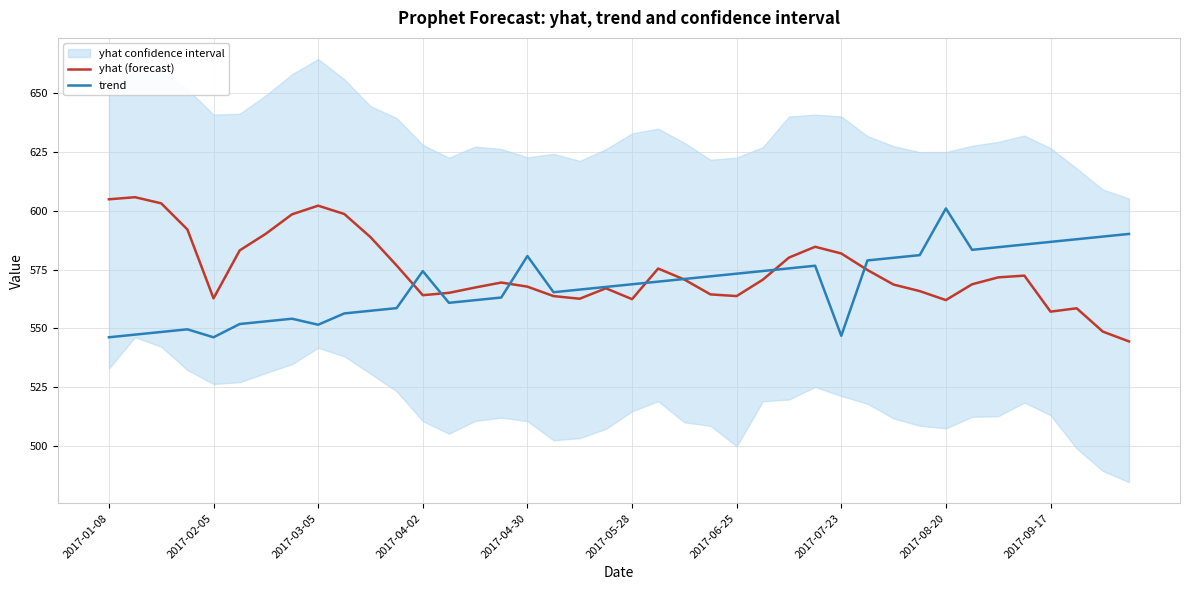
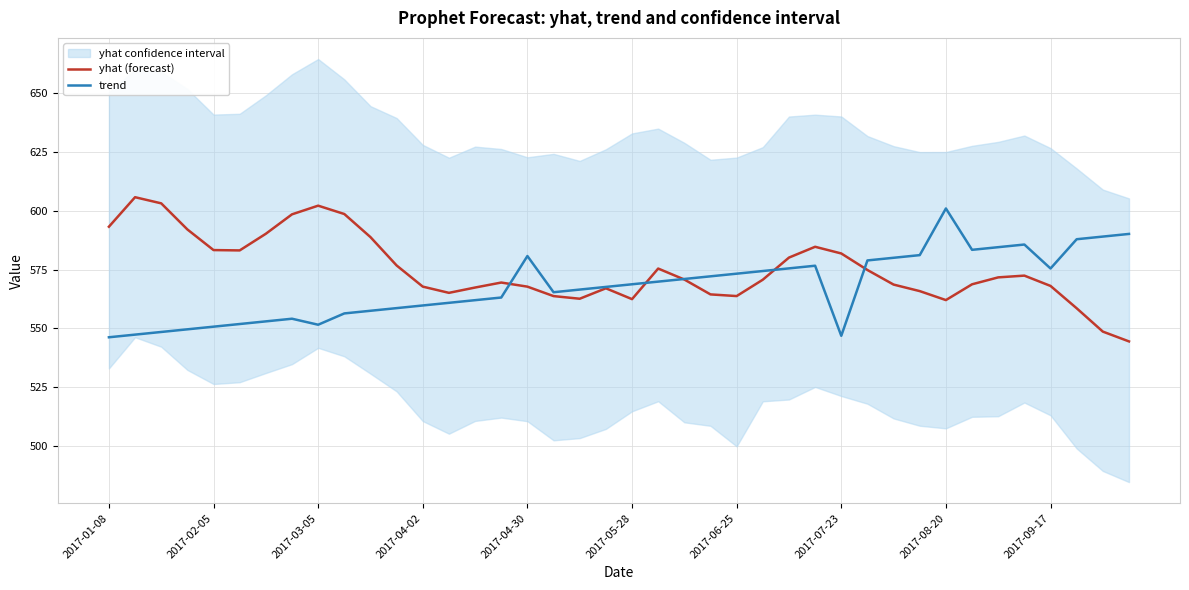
yhat (forecast), 2017-01-08: 605 -> 593
yhat (forecast), 2017-02-05: 563 -> 583
trend, 2017-02-05: 546 -> 551
yhat (forecast), 2017-04-02: 564 -> 568
trend, 2017-04-02: 574 -> 560
yhat (forecast), 2017-09-17: 557 -> 568
trend, 2017-09-17: 587 -> 575
